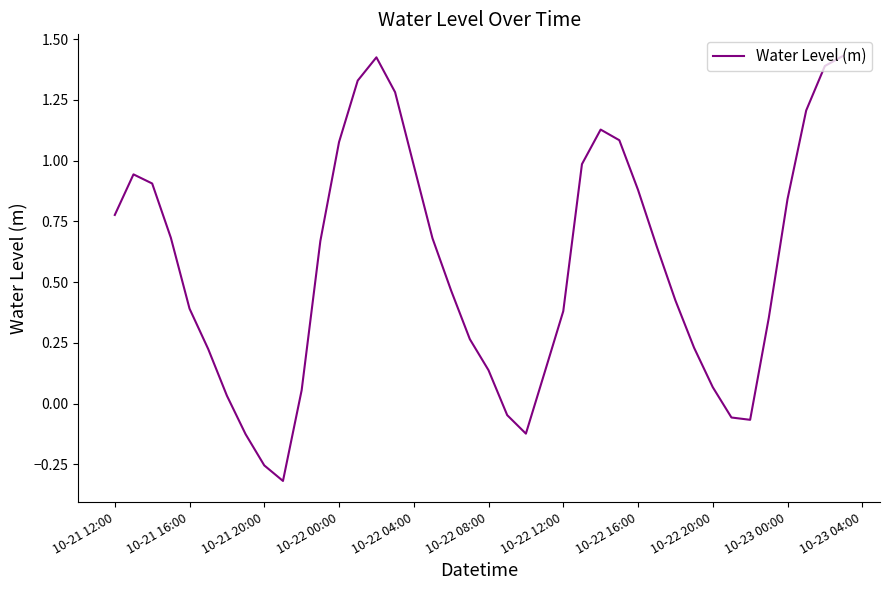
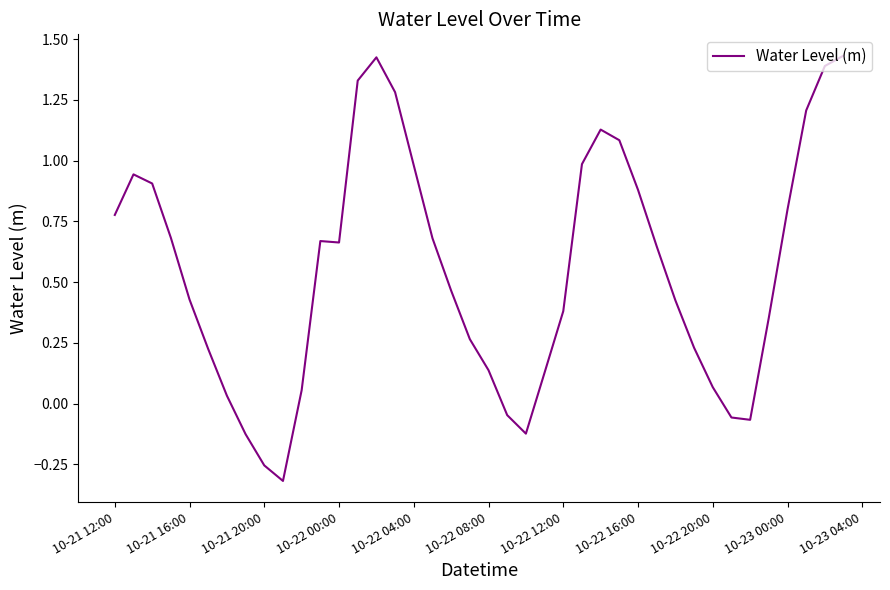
10-21 16:00: 0.39 -> 0.43
10-22 00:00: 1.08 -> 0.66
10-23 00:00: 0.84 -> 0.80
